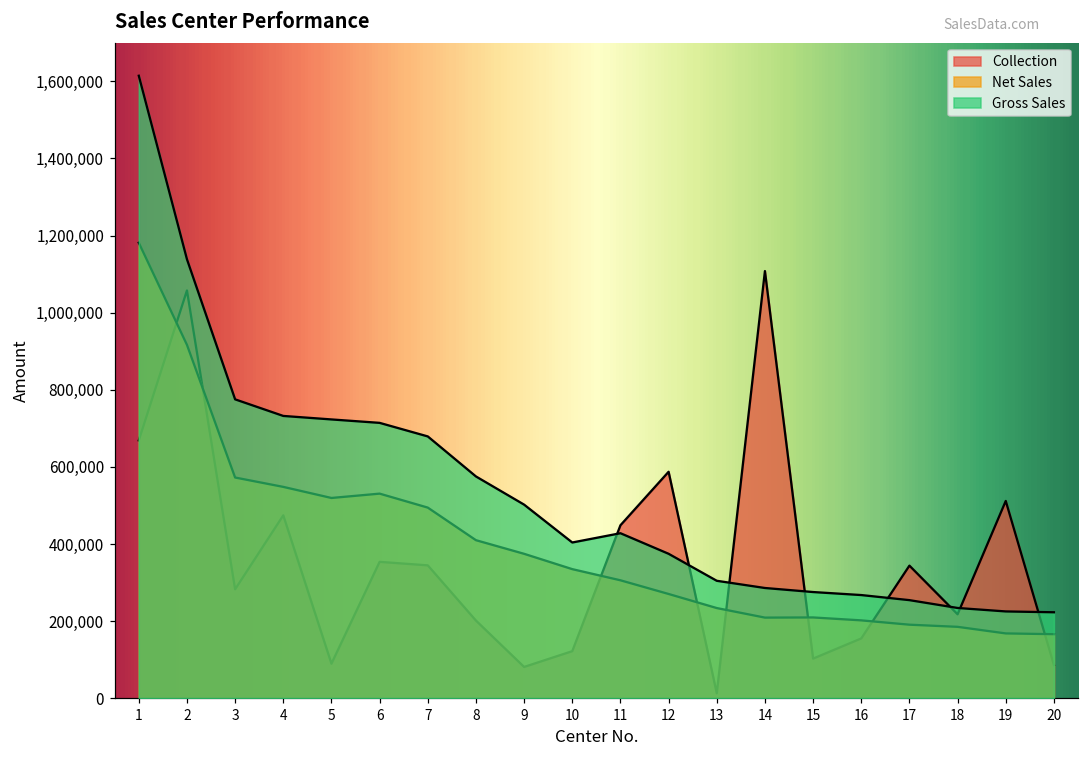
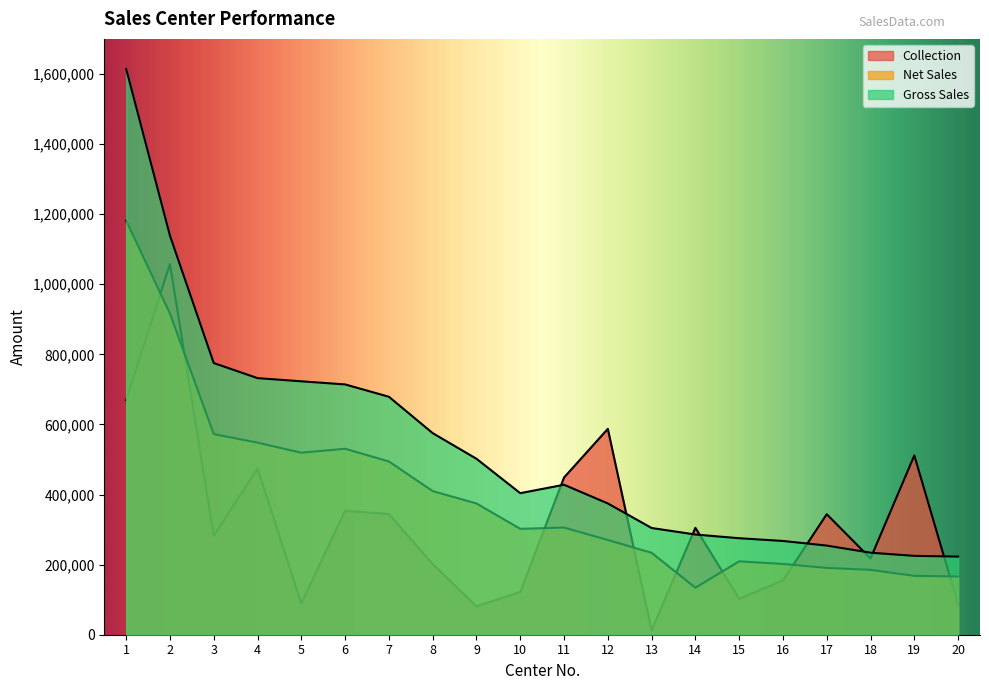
Net Sales, 10: 330,000 -> 300,000
Collection, 14: 1,110,000 -> 310,000
Net Sales, 14: 210,000 -> 130,000
